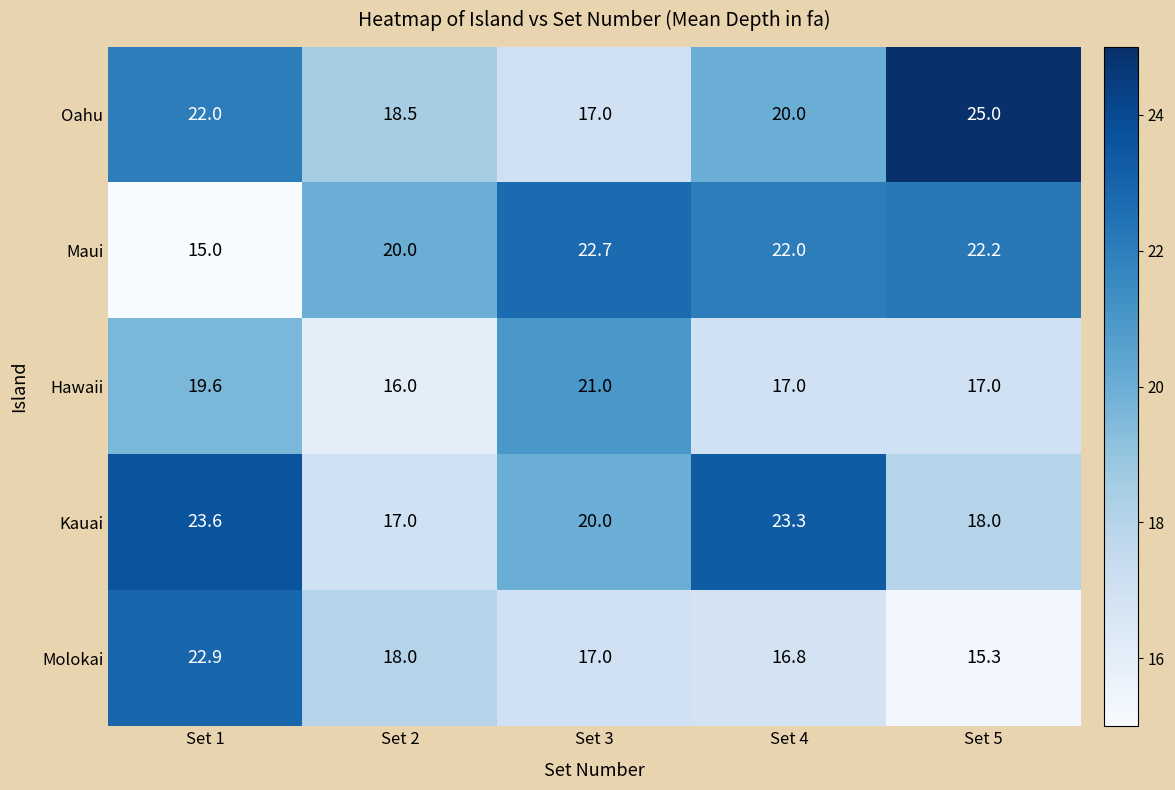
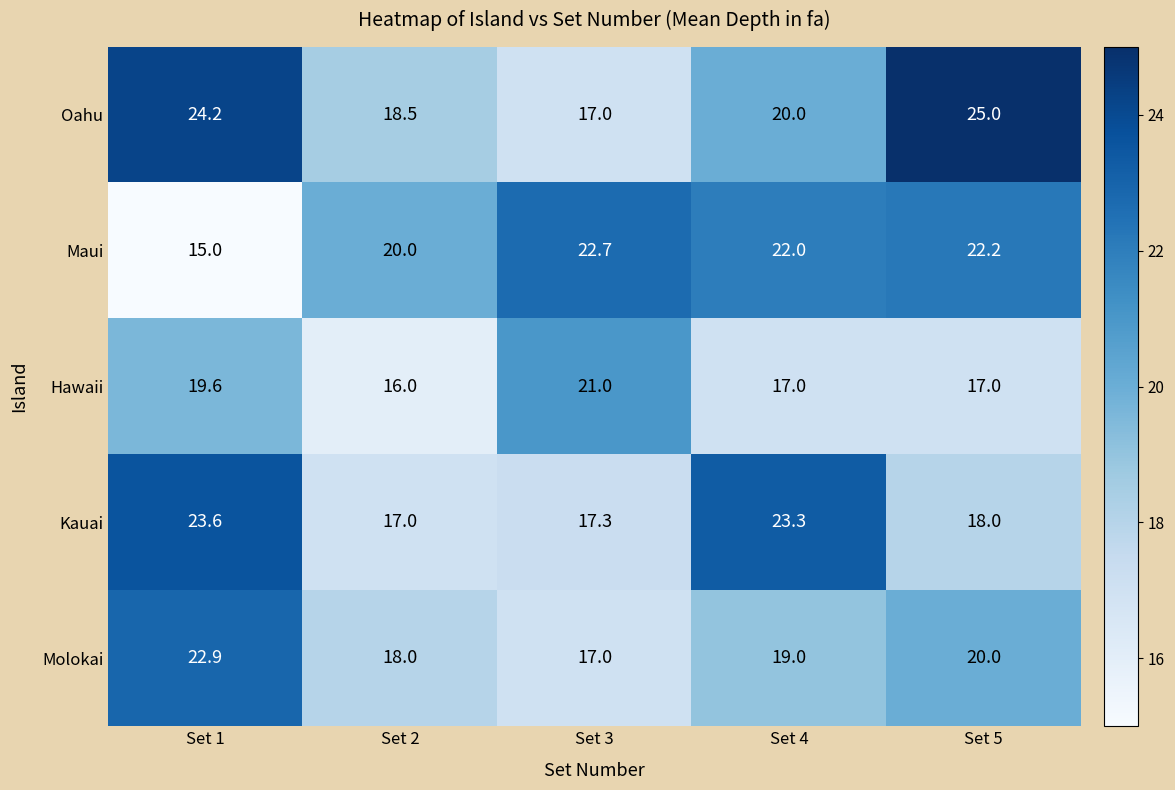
Oahu, Set 1: 22.0 -> 24.2
Kauai, Set 3: 20.0 -> 17.3
Molokai, Set 4: 16.8 -> 19.0
Molokai, Set 5: 15.3 -> 20.0
